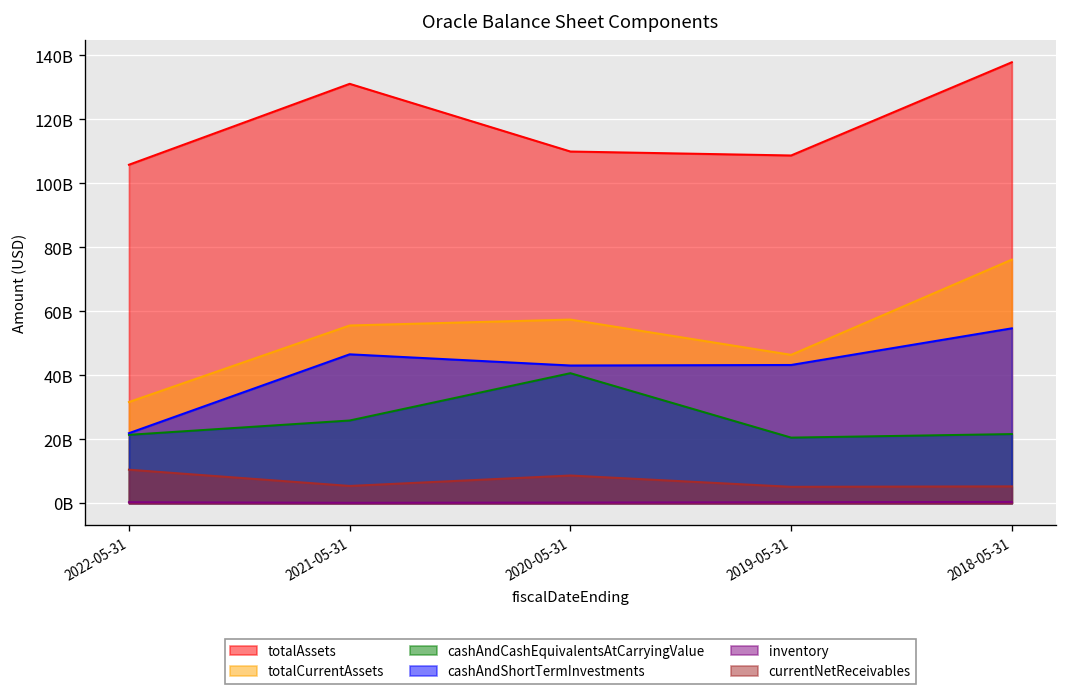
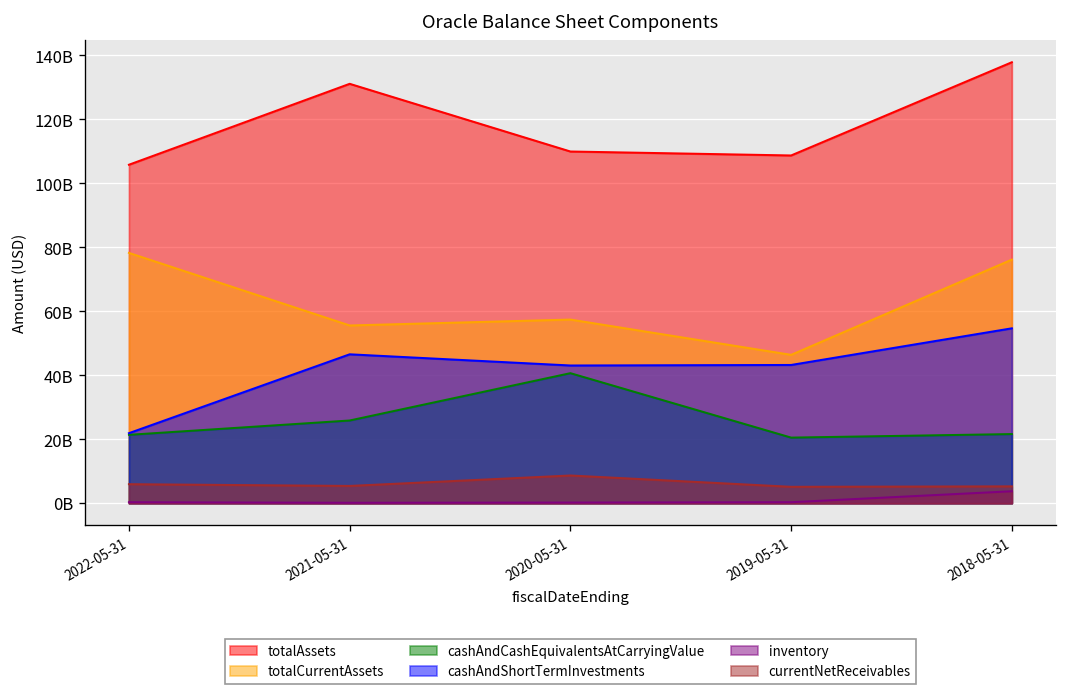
totalCurrentAssets, 2022-05-31: 32000000000 -> 78000000000
currentNetReceivables, 2022-05-31: 10000000000 -> 6000000000
inventory, 2018-05-31: 0 -> 4000000000
